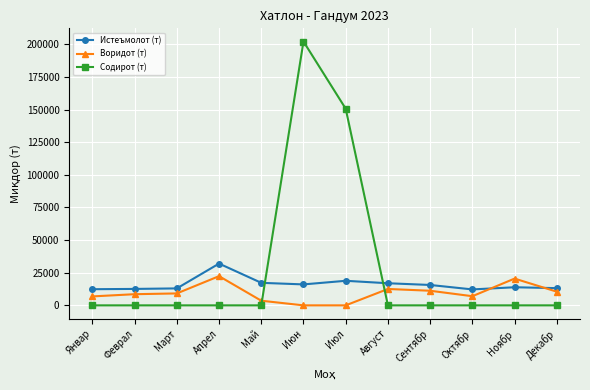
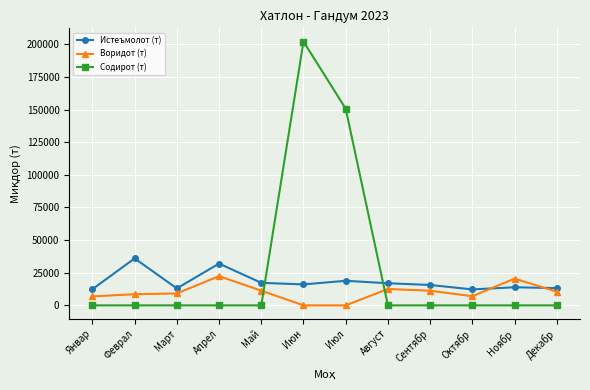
Истеъмолот (т), Феврал: 13000 -> 36000
Воридот (т), Май: 4000 -> 11000
